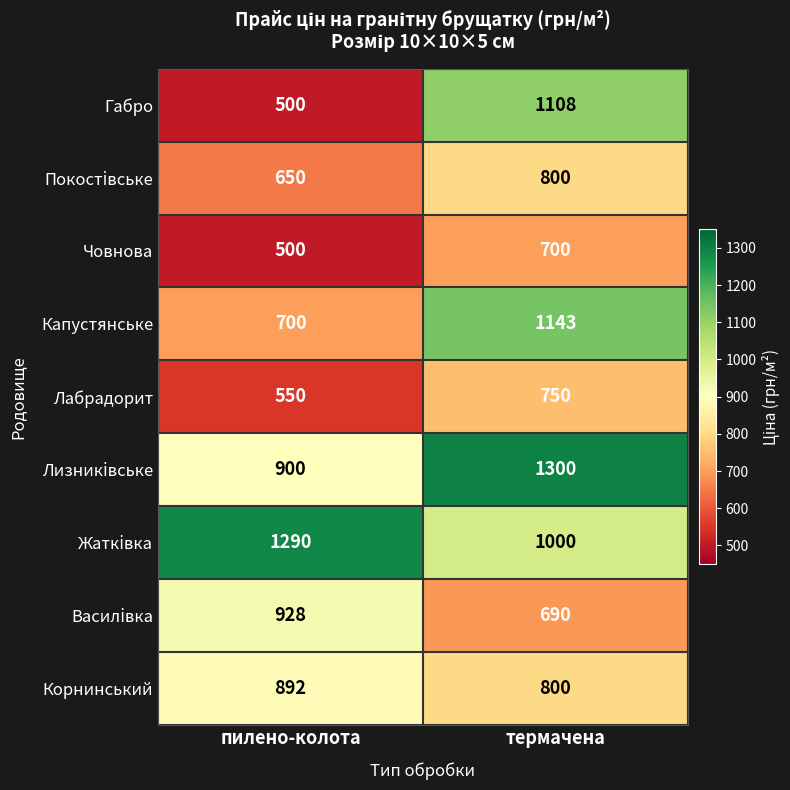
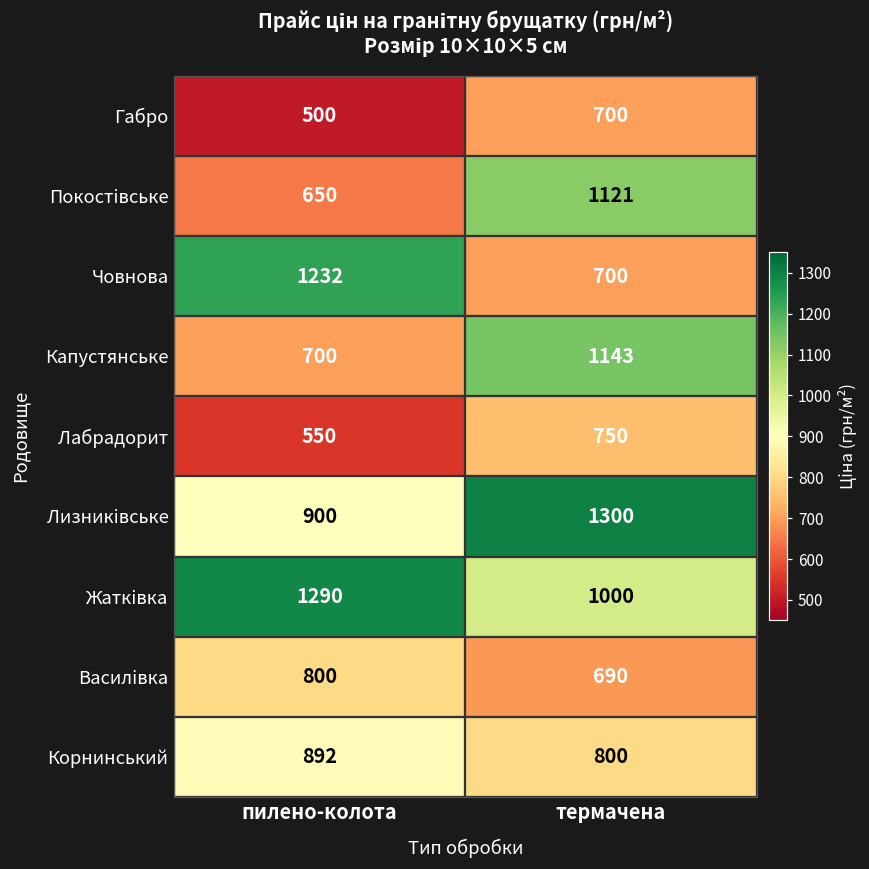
Габро, термачена: 1108 -> 700
Покостівське, термачена: 800 -> 1121
Човнова, пилено-колота: 500 -> 1232
Василівка, пилено-колота: 928 -> 800
